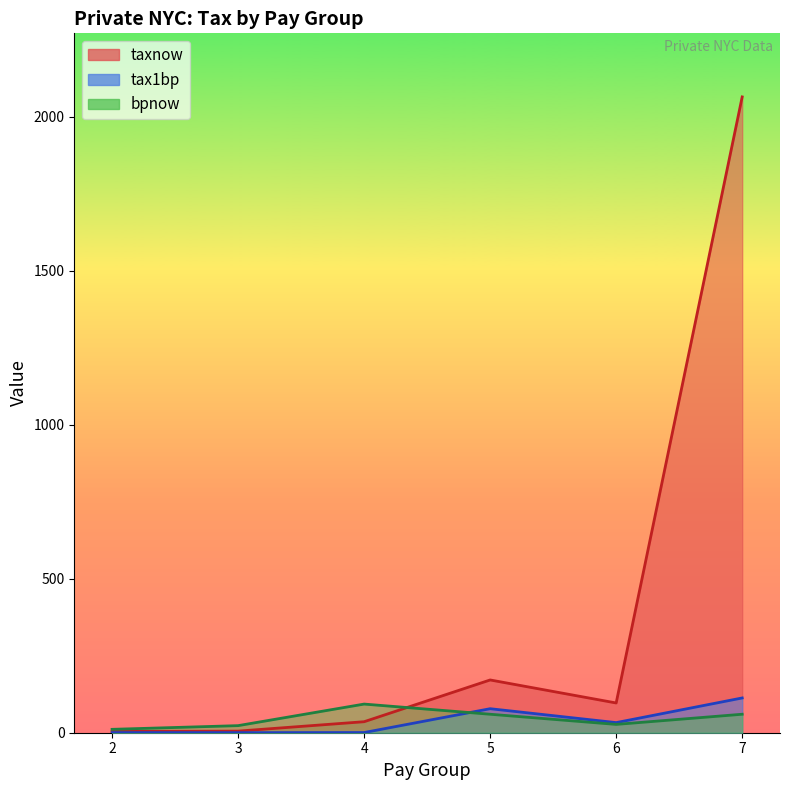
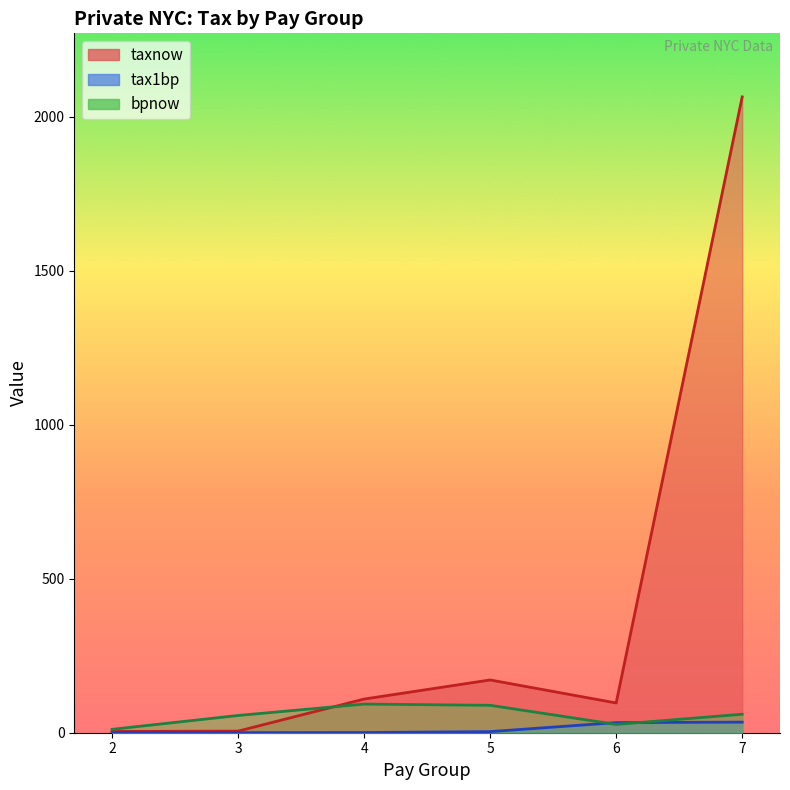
bpnow, 3: 20 -> 60
taxnow, 4: 40 -> 110
tax1bp, 5: 80 -> 0
bpnow, 5: 60 -> 90
tax1bp, 7: 110 -> 30
